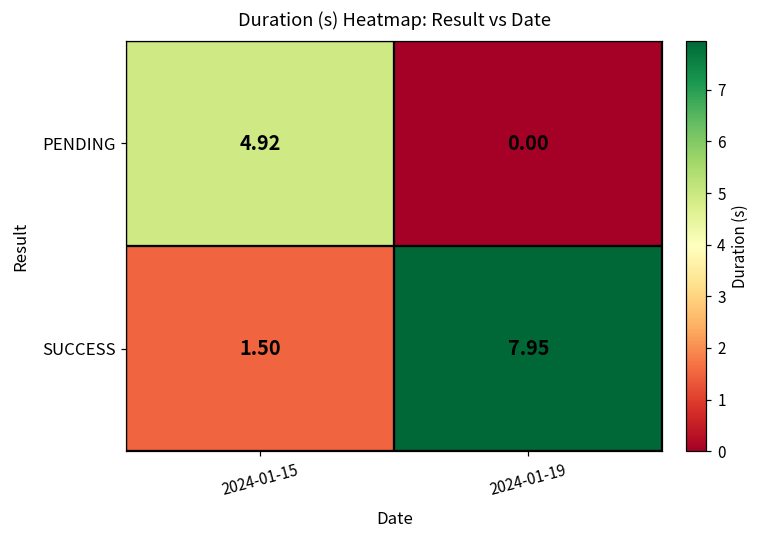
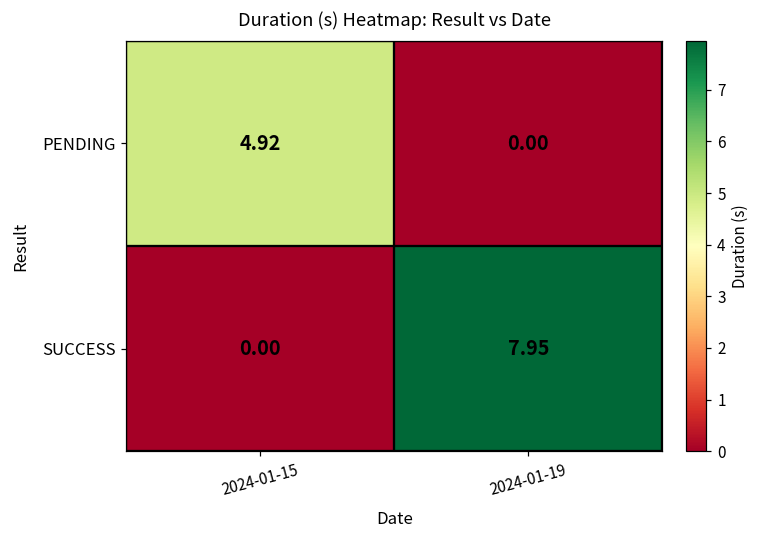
SUCCESS, 2024-01-15: 1.50 -> 0.00
